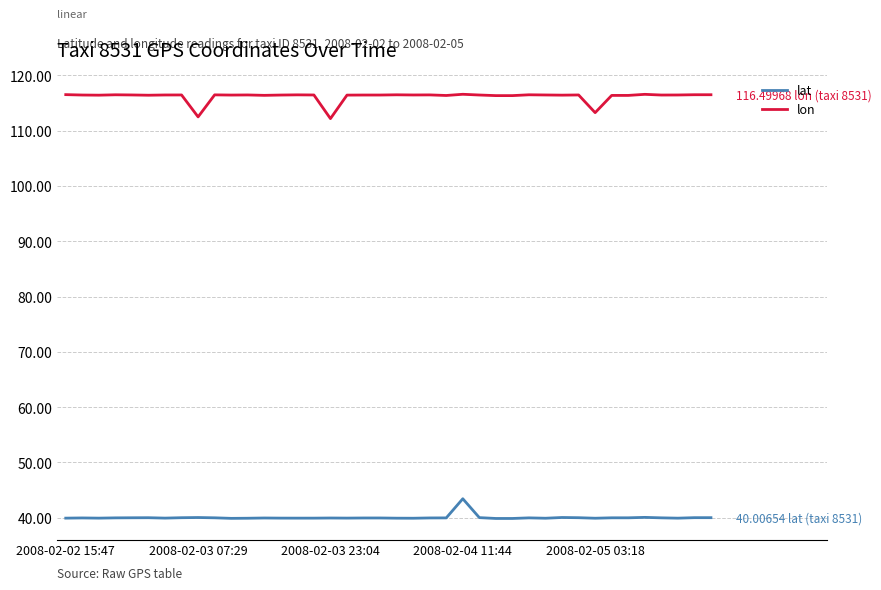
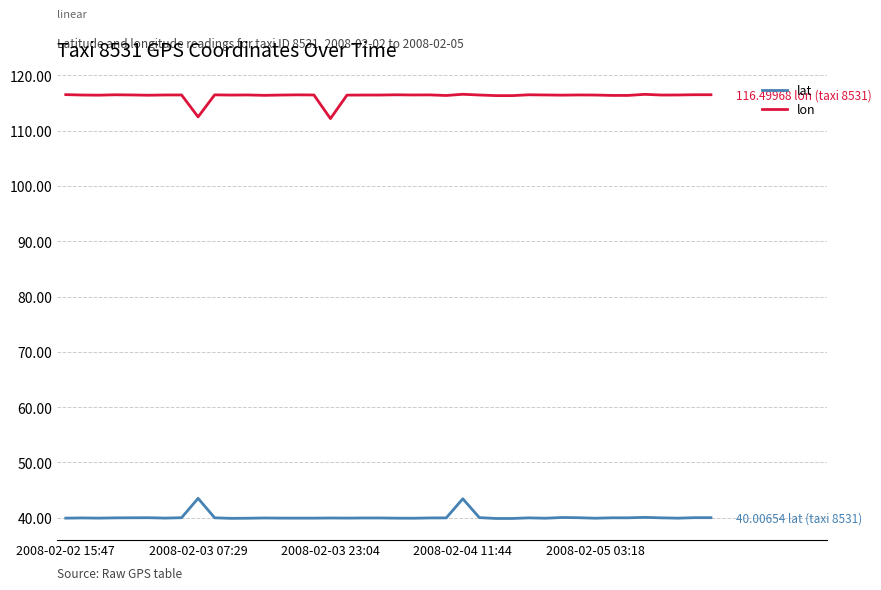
lat, 2008-02-03 07:29: 40 -> 43
lon, 2008-02-05 03:18: 113 -> 116
